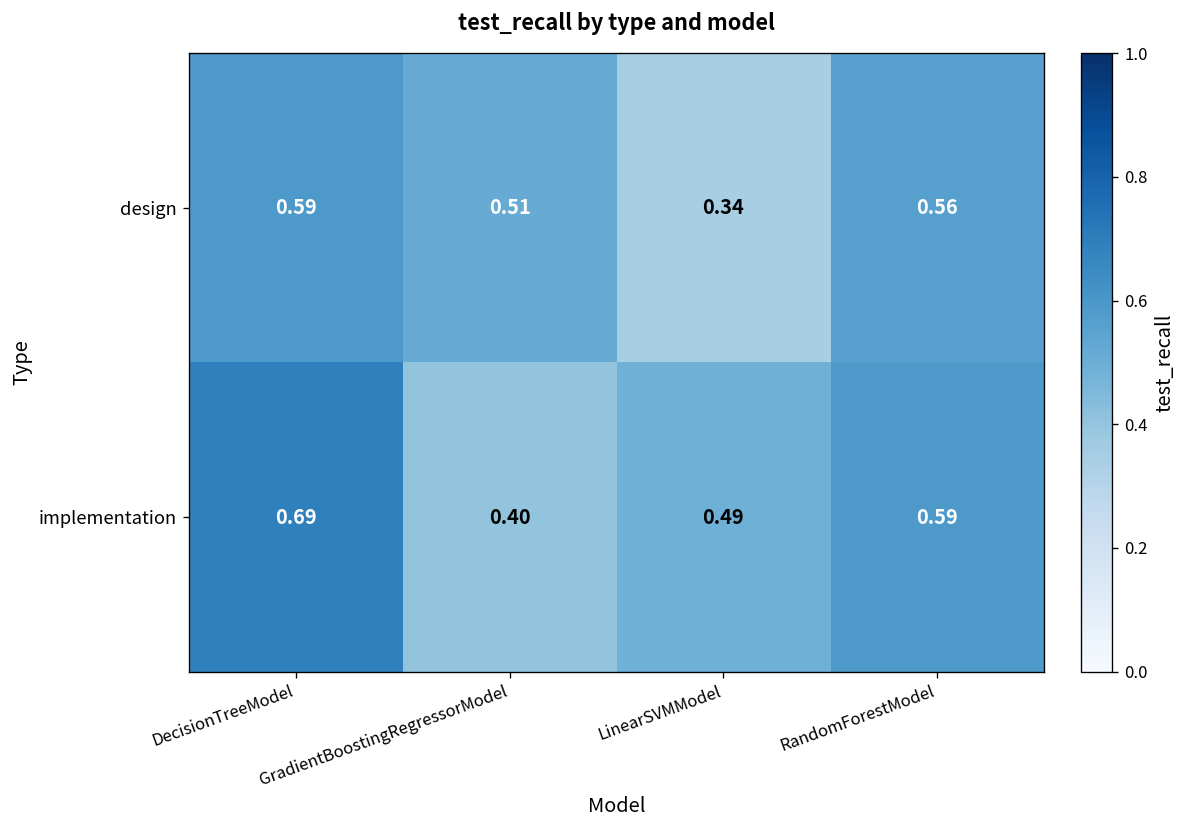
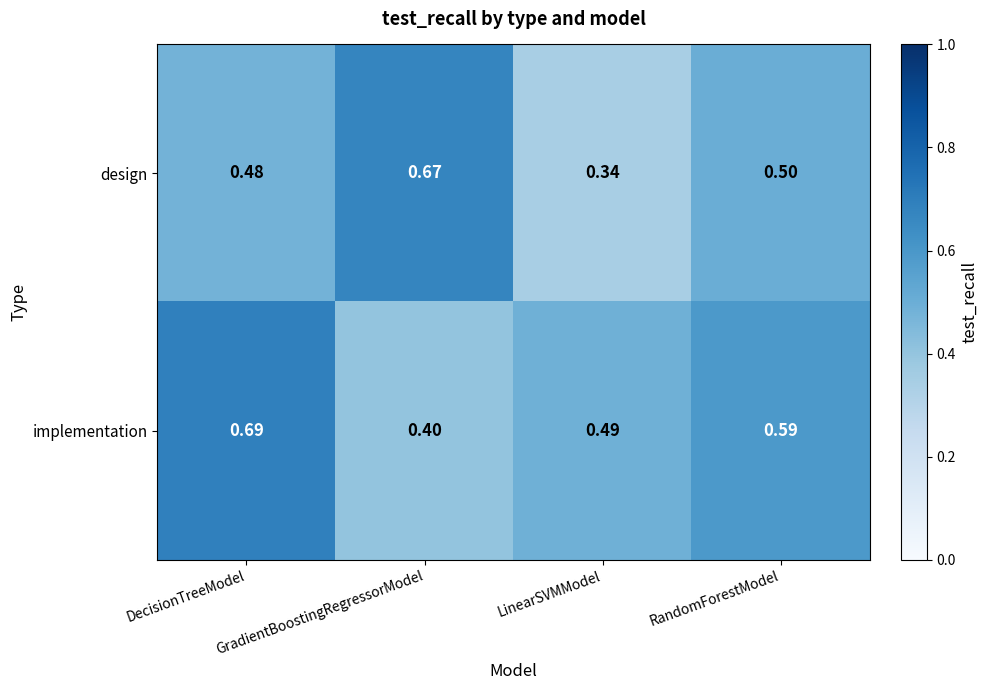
design, DecisionTreeModel: 0.59 -> 0.48
design, GradientBoostingRegressorModel: 0.51 -> 0.67
design, RandomForestModel: 0.56 -> 0.50
